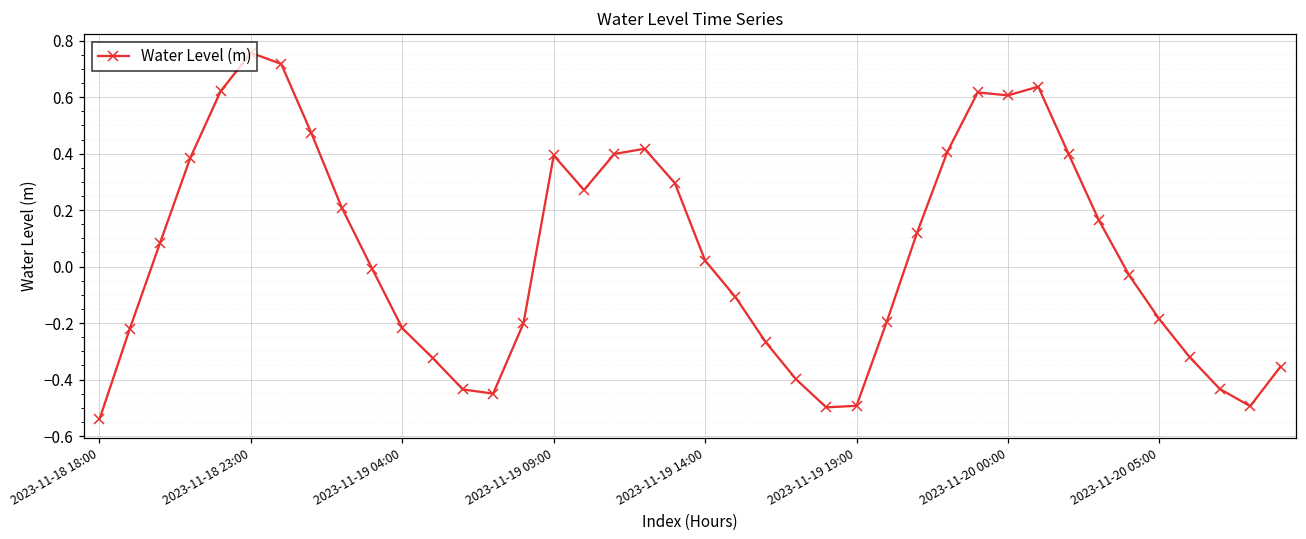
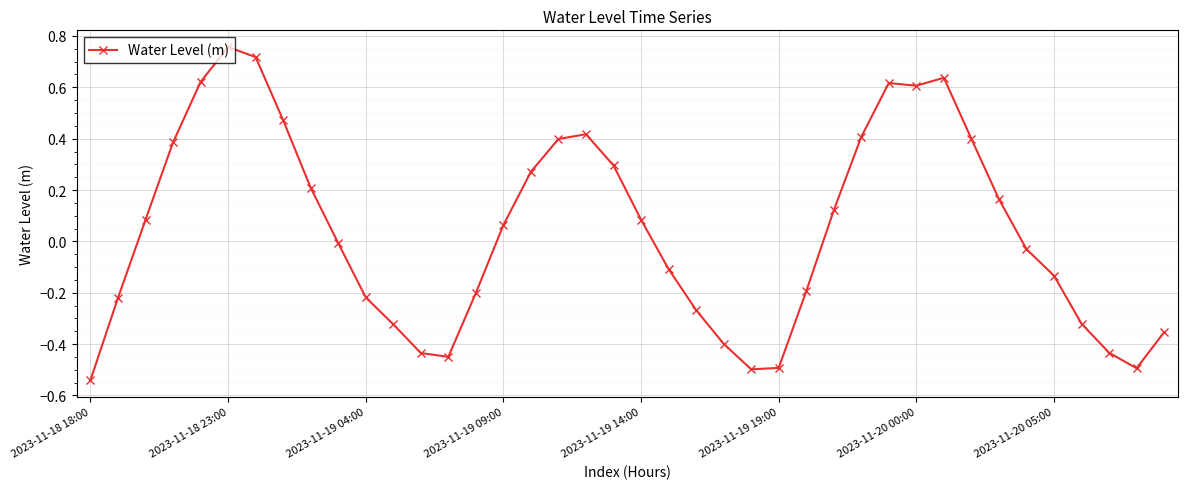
2023-11-19 09:00: 0.39 -> 0.06
2023-11-19 14:00: 0.02 -> 0.08
2023-11-20 05:00: -0.19 -> -0.13
